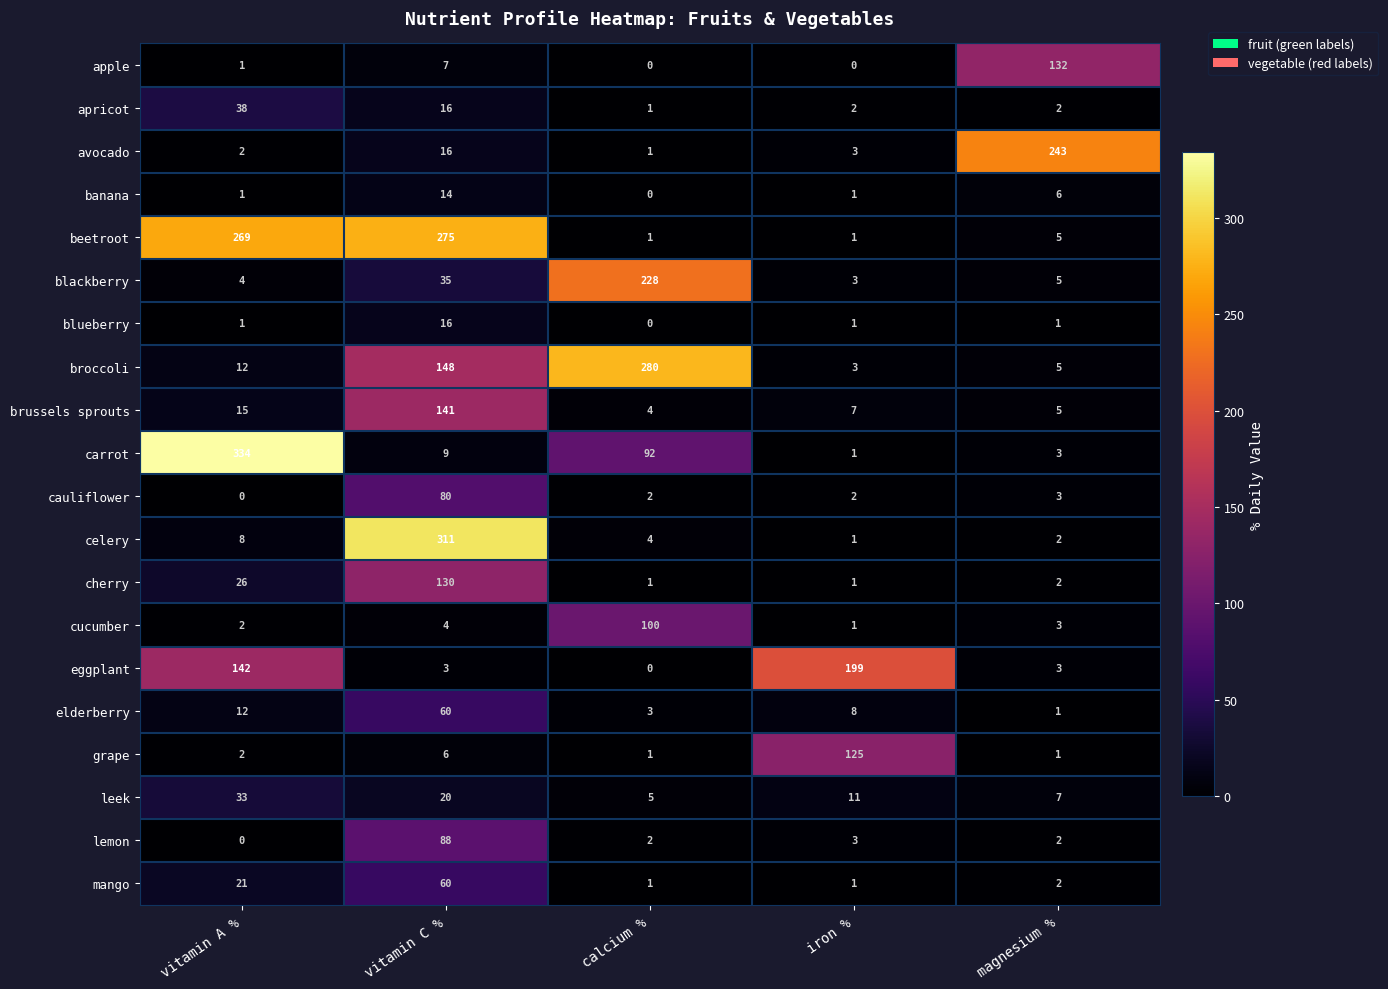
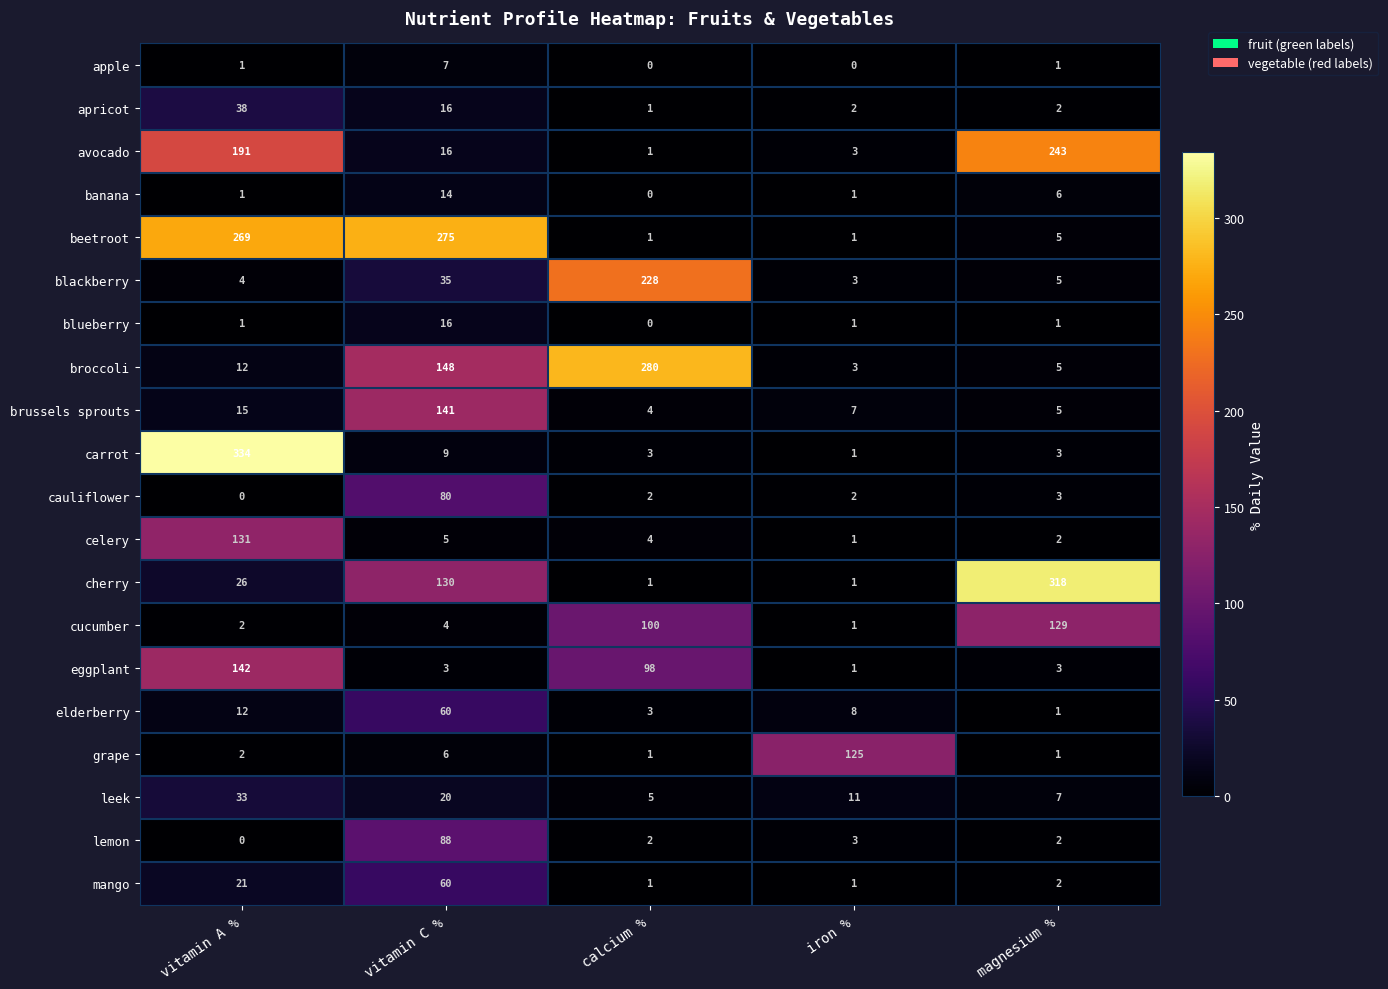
apple, magnesium %: 132 -> 1
avocado, vitamin A %: 2 -> 191
carrot, calcium %: 92 -> 3
celery, vitamin A %: 8 -> 131
celery, vitamin C %: 311 -> 5
cherry, magnesium %: 2 -> 318
cucumber, magnesium %: 3 -> 129
eggplant, calcium %: 0 -> 98
eggplant, iron %: 199 -> 1
